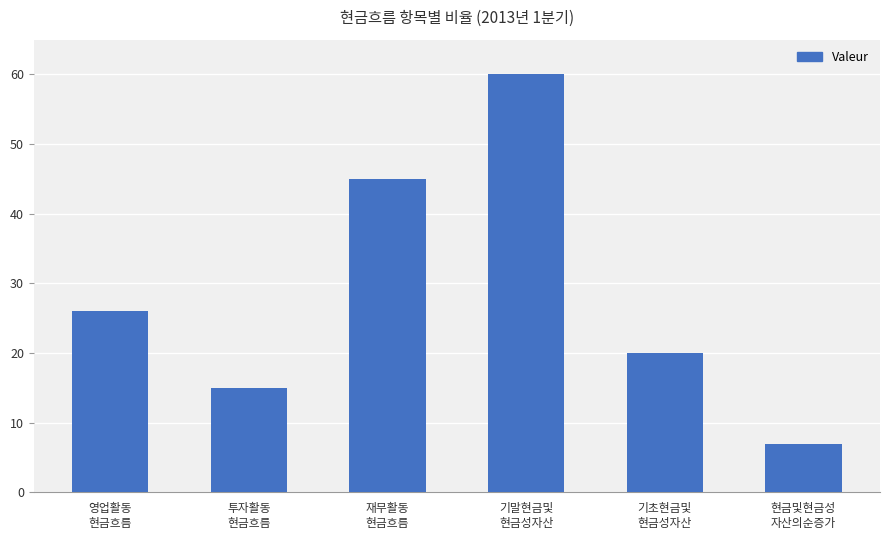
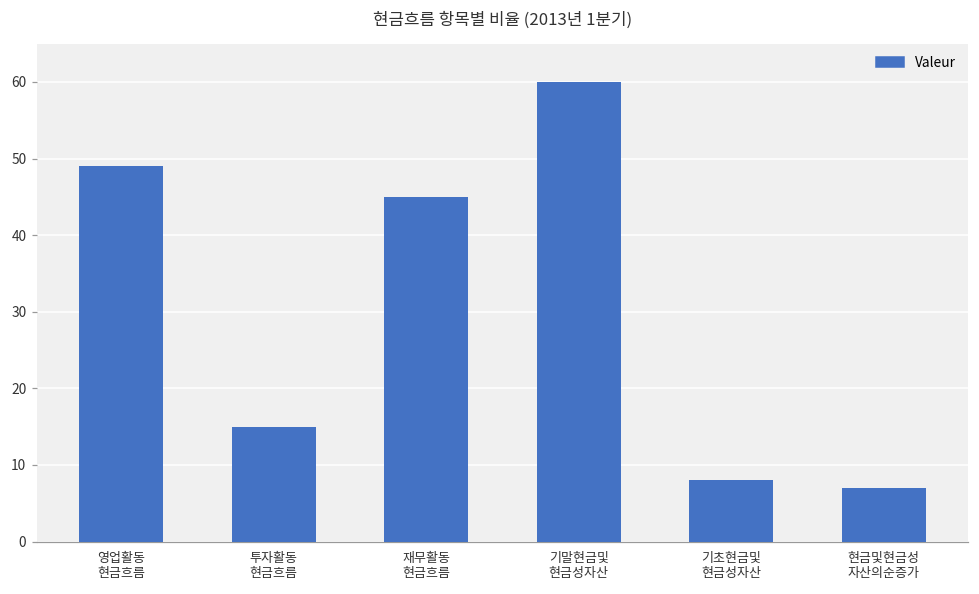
영업활동 현금흐름: 26 -> 49
기초현금및 현금성자산: 20 -> 8
